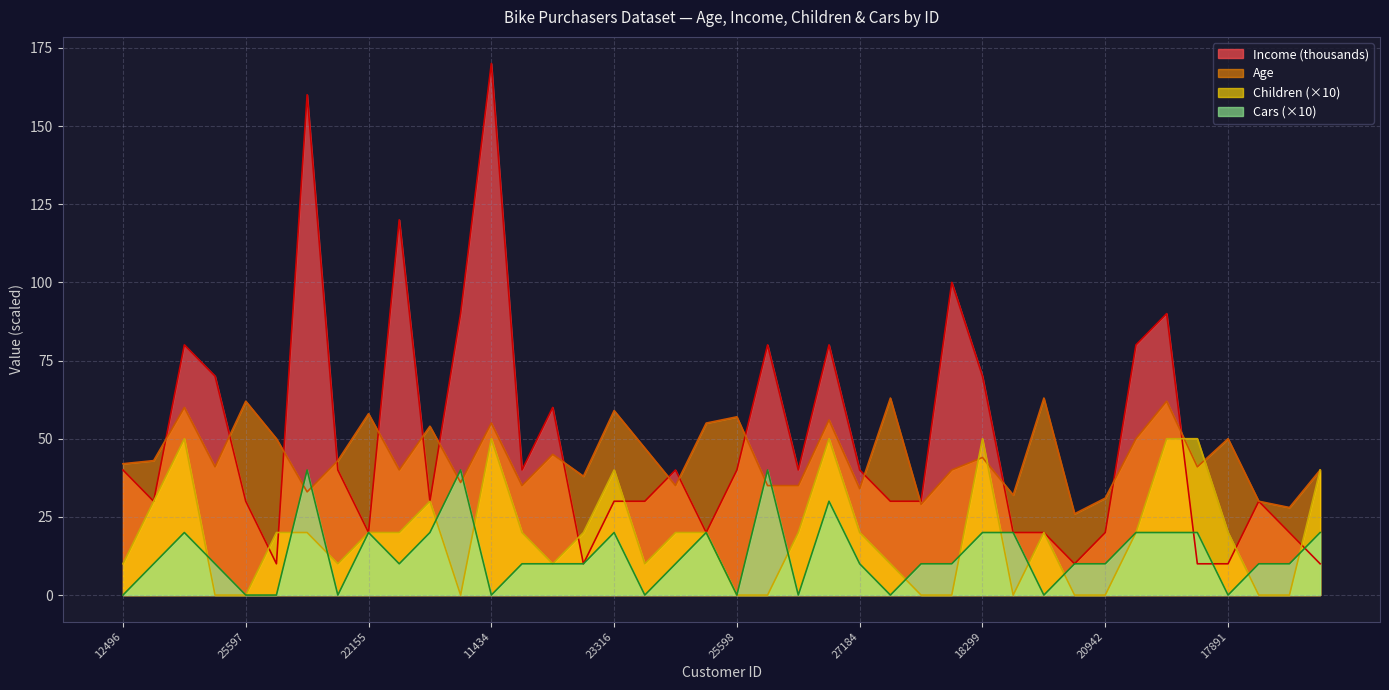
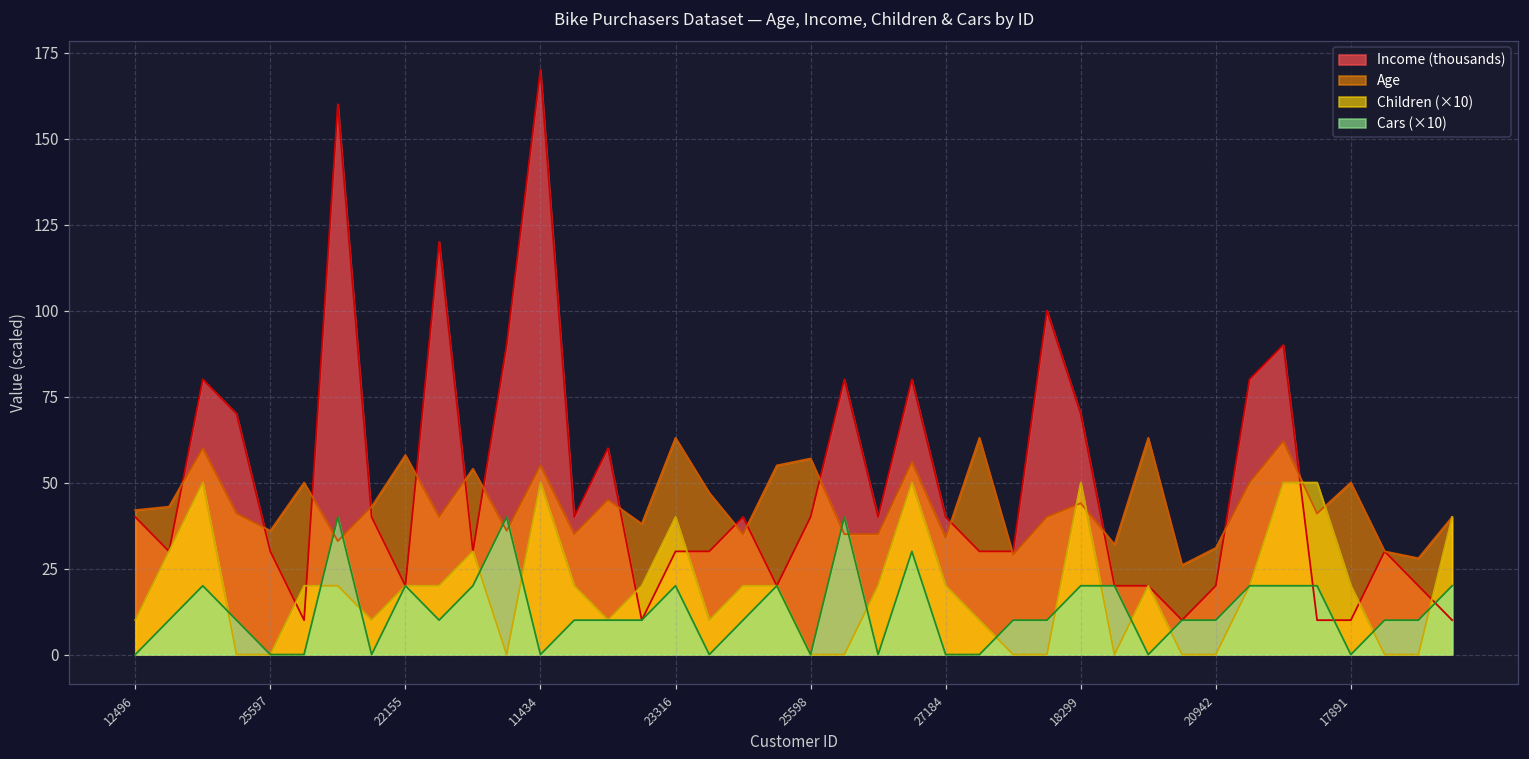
Age, 25597: 62 -> 36
Age, 23316: 59 -> 63
Cars (×10), 27184: 10 -> 0
